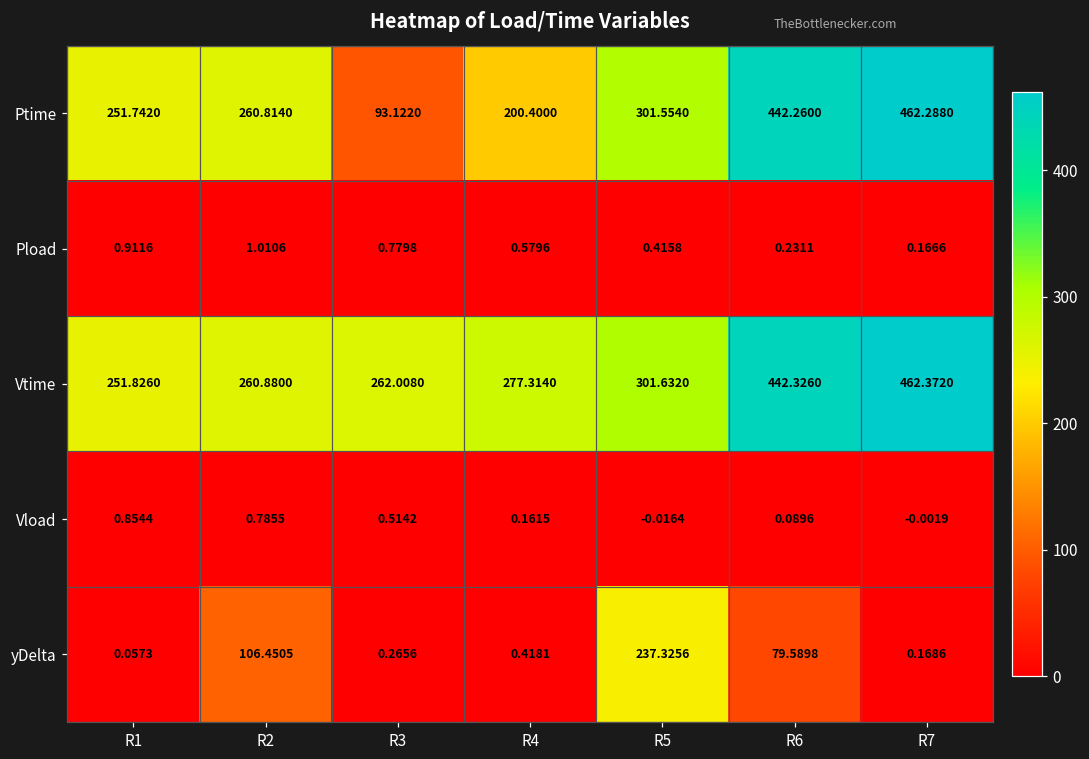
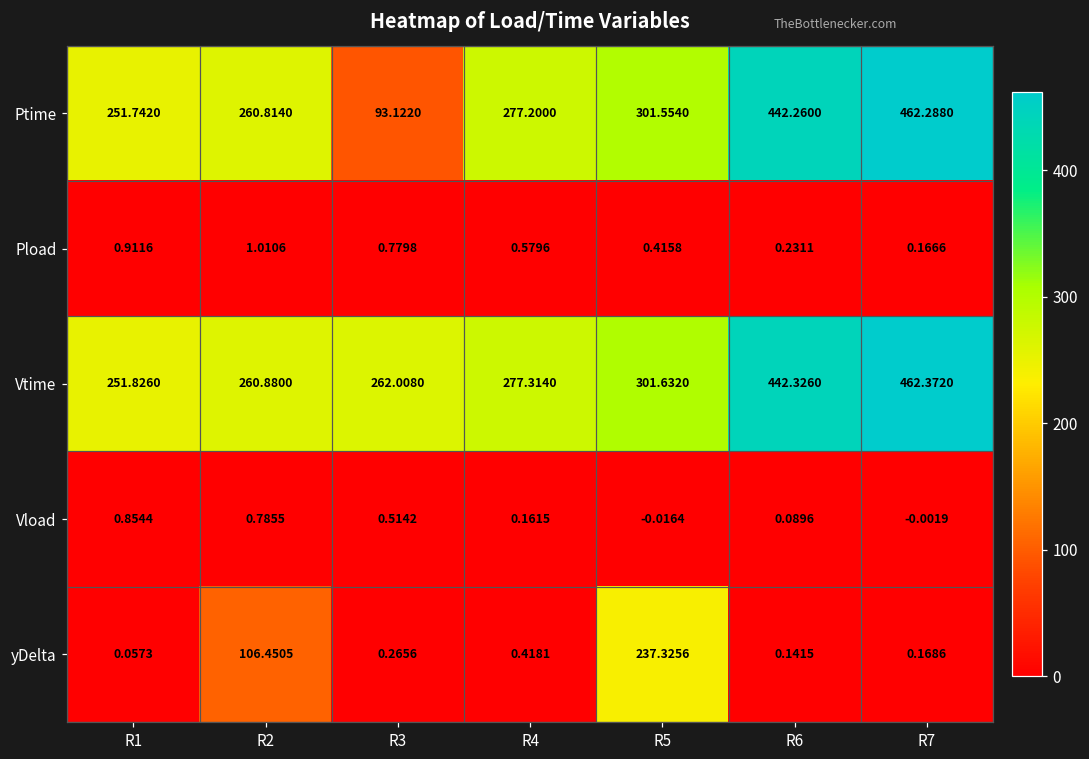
Ptime, R4: 200.4000 -> 277.2000
yDelta, R6: 79.5898 -> 0.1415
